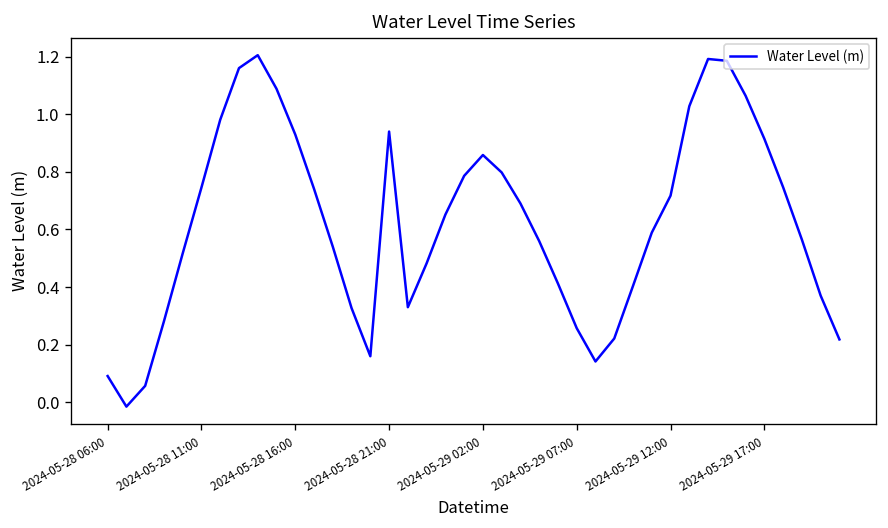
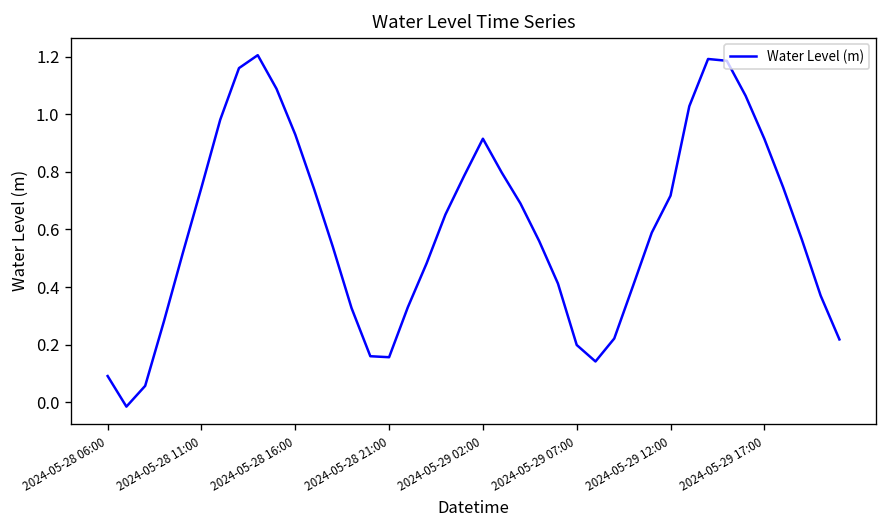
2024-05-28 21:00: 0.94 -> 0.16
2024-05-29 02:00: 0.86 -> 0.92
2024-05-29 07:00: 0.26 -> 0.20
